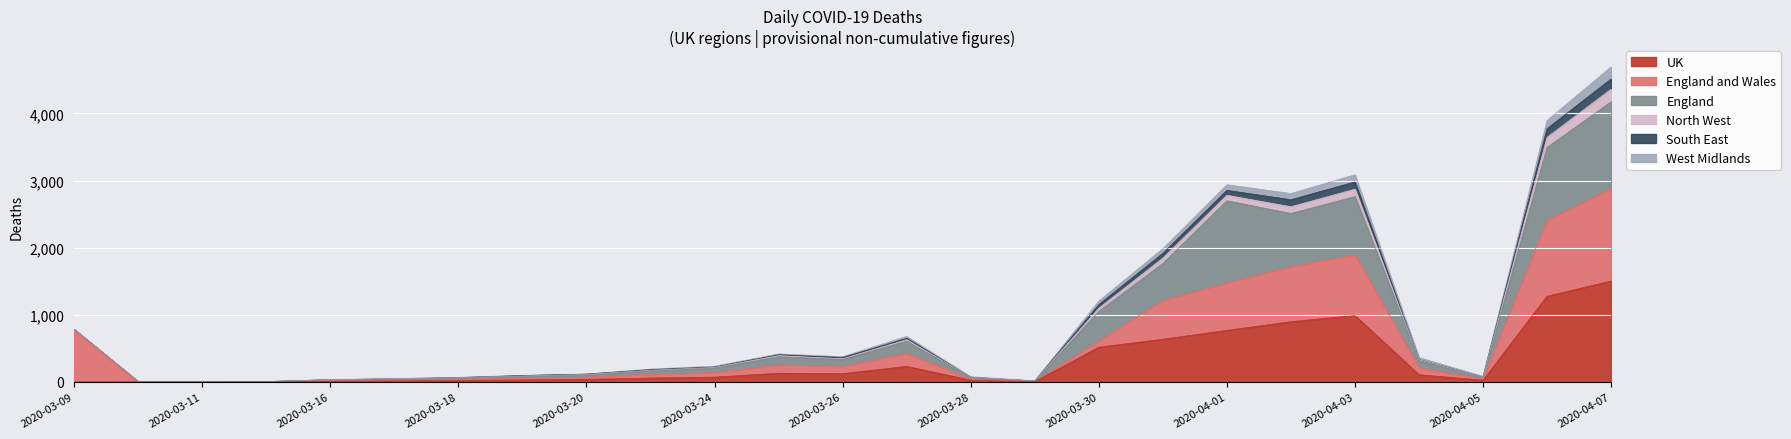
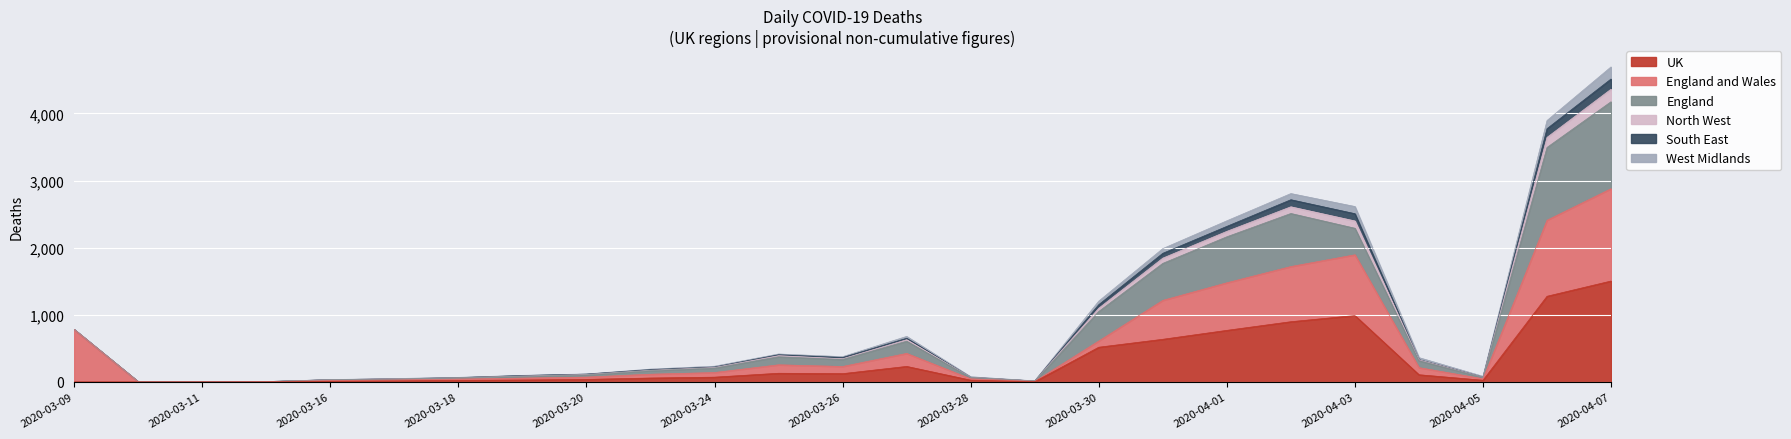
England, 2020-04-01: 1,200 -> 700
England, 2020-04-03: 900 -> 400
